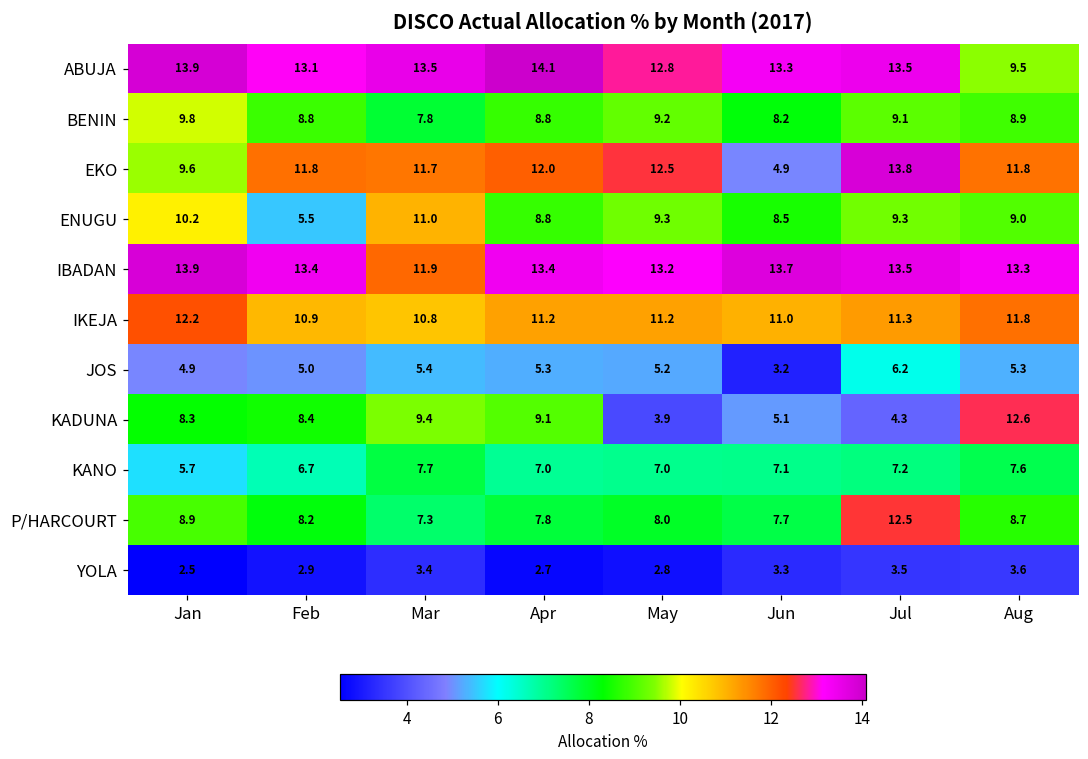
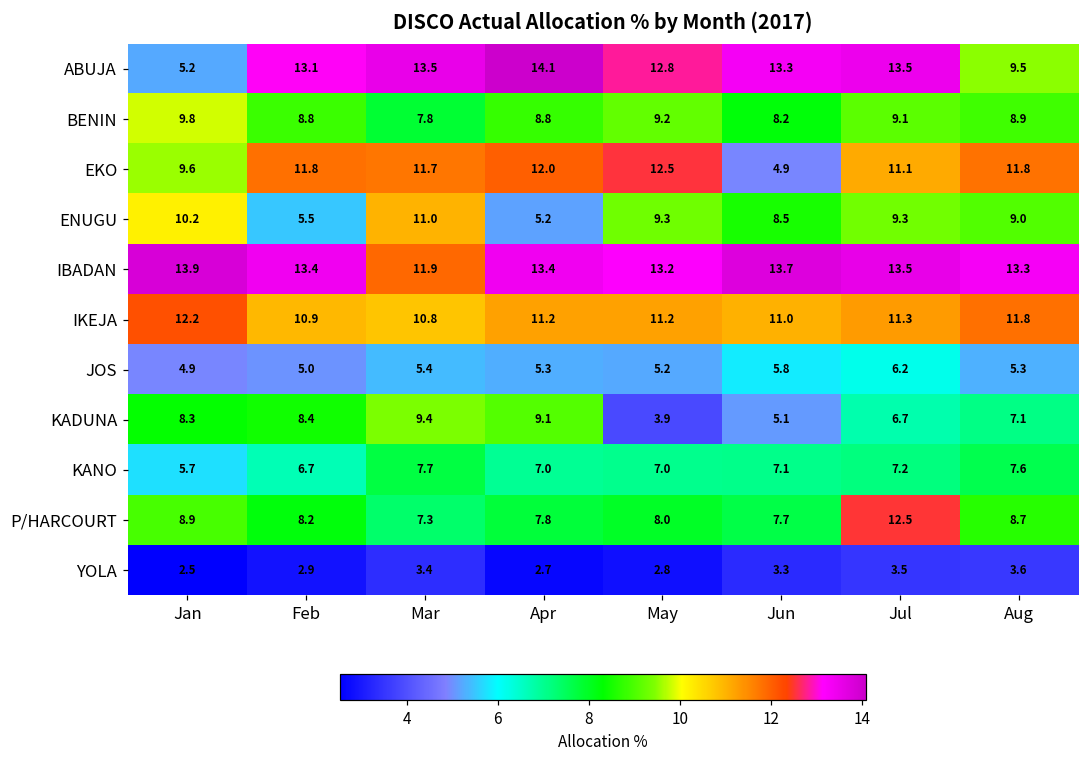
ABUJA, Jan: 13.9 -> 5.2
EKO, Jul: 13.8 -> 11.1
ENUGU, Apr: 8.8 -> 5.2
JOS, Jun: 3.2 -> 5.8
KADUNA, Jul: 4.3 -> 6.7
KADUNA, Aug: 12.6 -> 7.1
